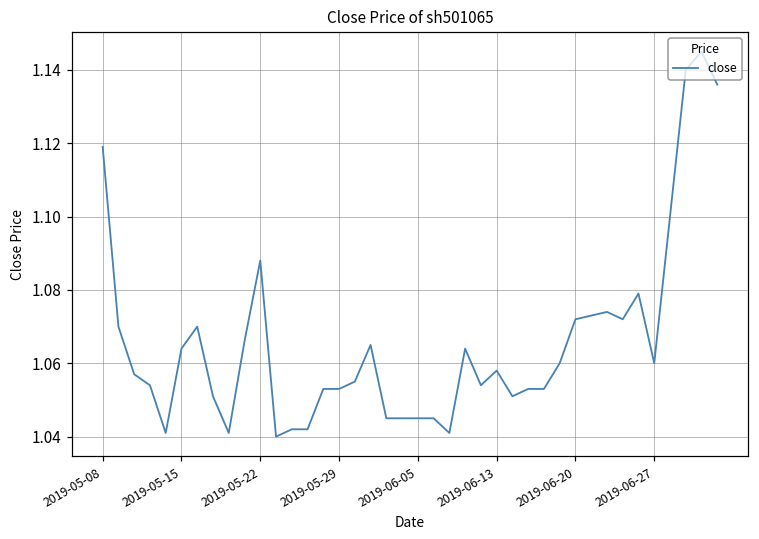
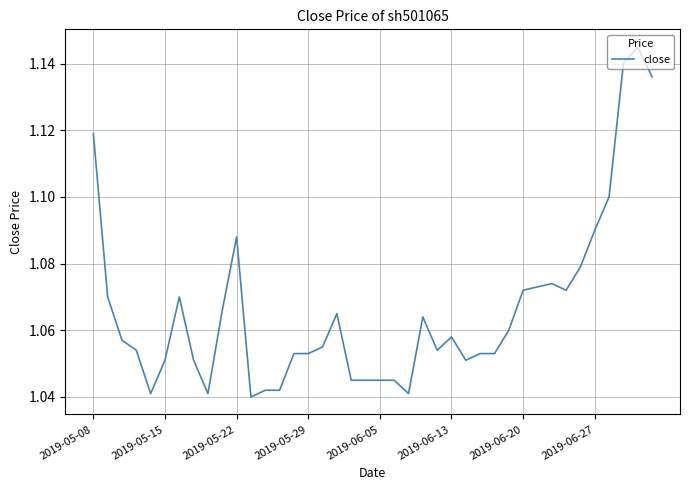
2019-05-15: 1.064 -> 1.051
2019-06-27: 1.06 -> 1.09
